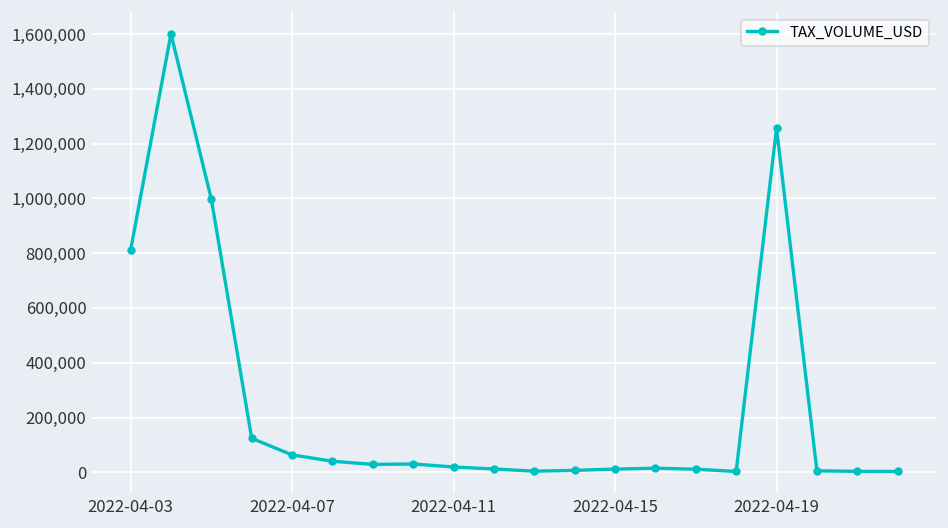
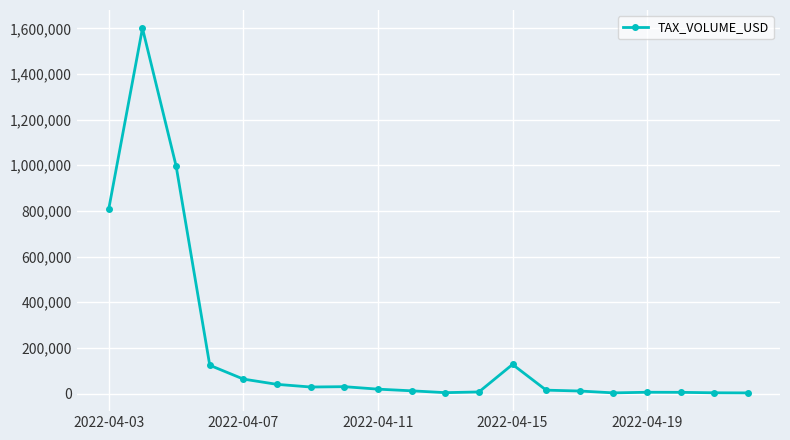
2022-04-15: 10,000 -> 130,000
2022-04-19: 1,260,000 -> 10,000
